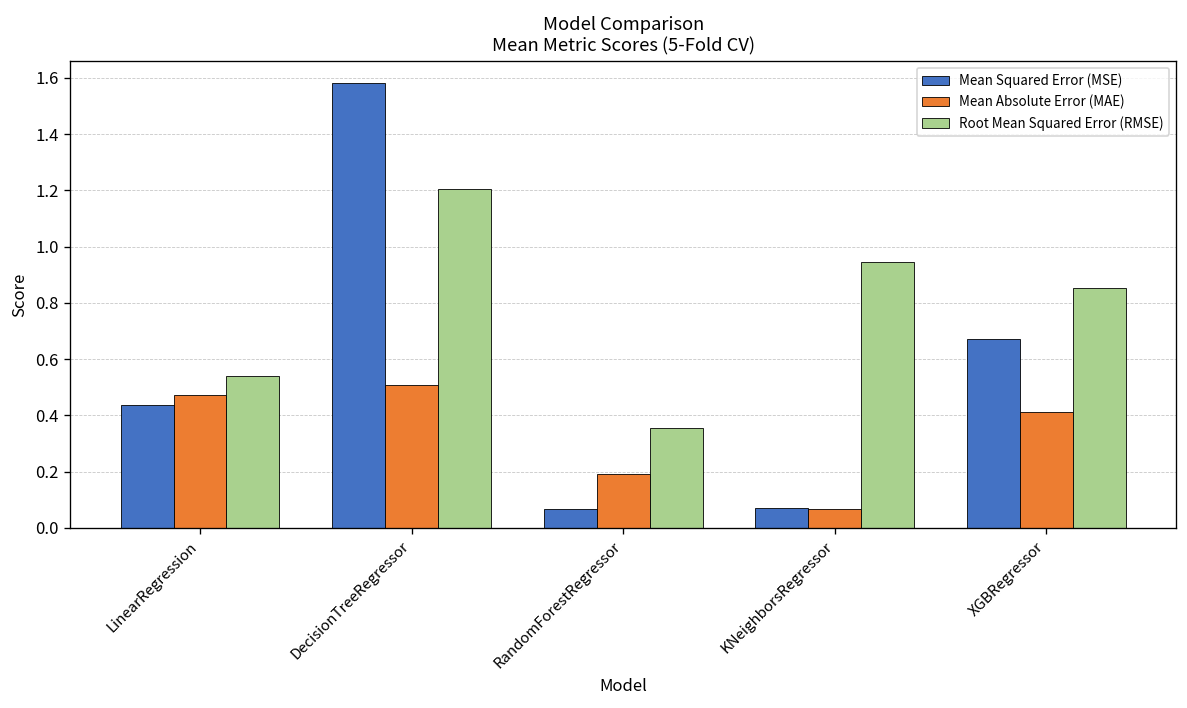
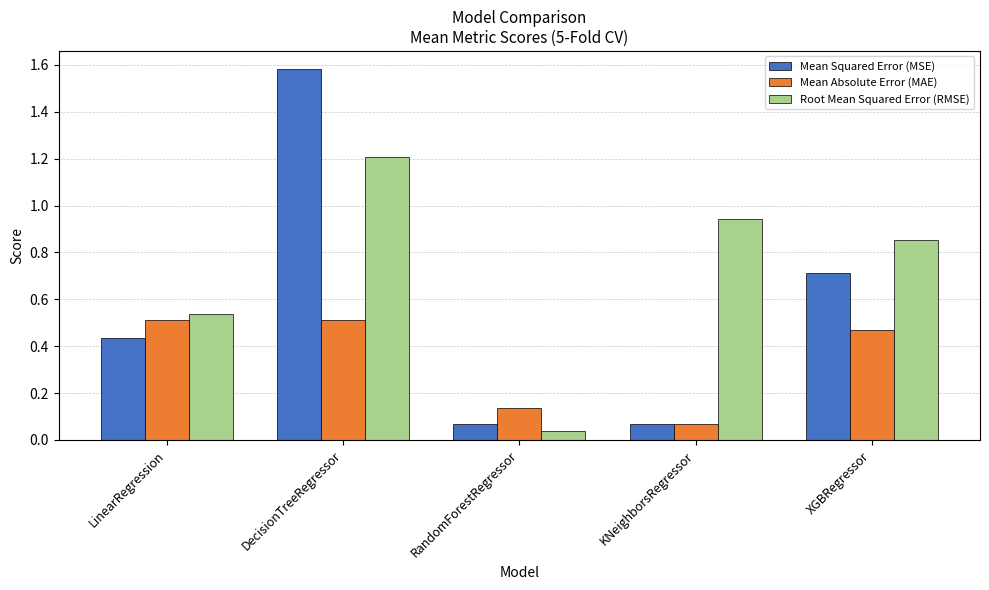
Mean Absolute Error (MAE), LinearRegression: 0.47 -> 0.51
Mean Absolute Error (MAE), RandomForestRegressor: 0.19 -> 0.14
Root Mean Squared Error (RMSE), RandomForestRegressor: 0.36 -> 0.04
Mean Squared Error (MSE), XGBRegressor: 0.67 -> 0.71
Mean Absolute Error (MAE), XGBRegressor: 0.41 -> 0.47
